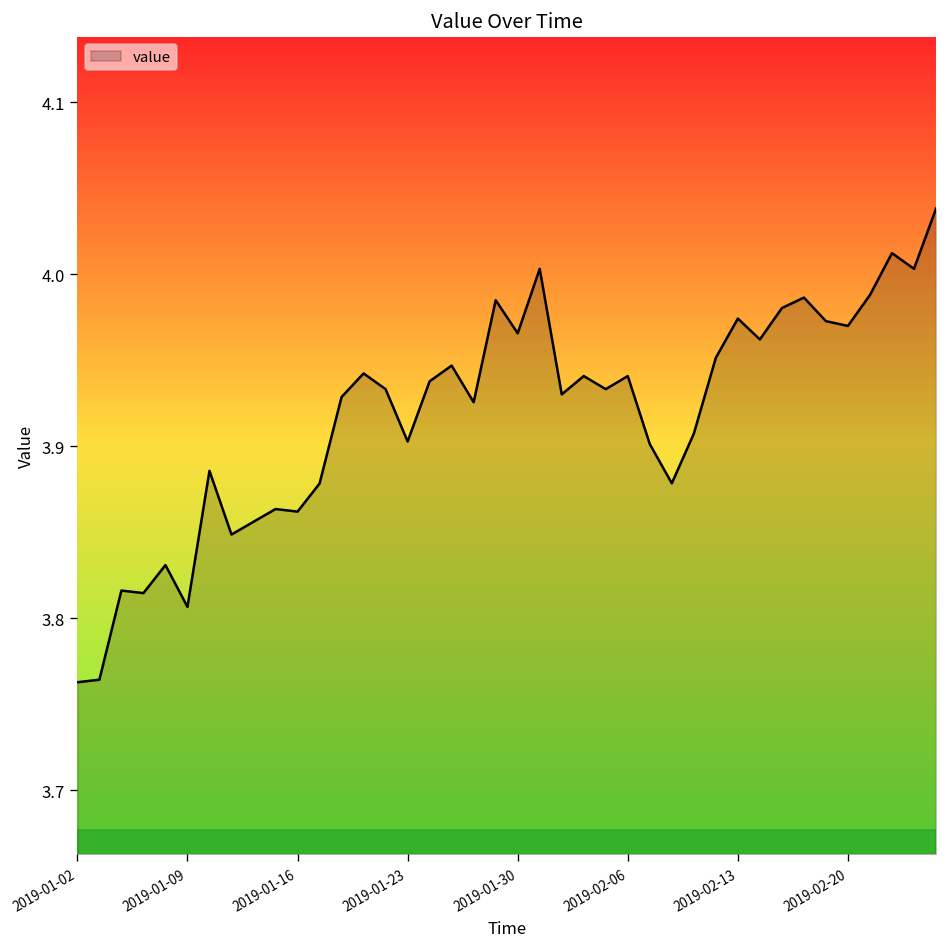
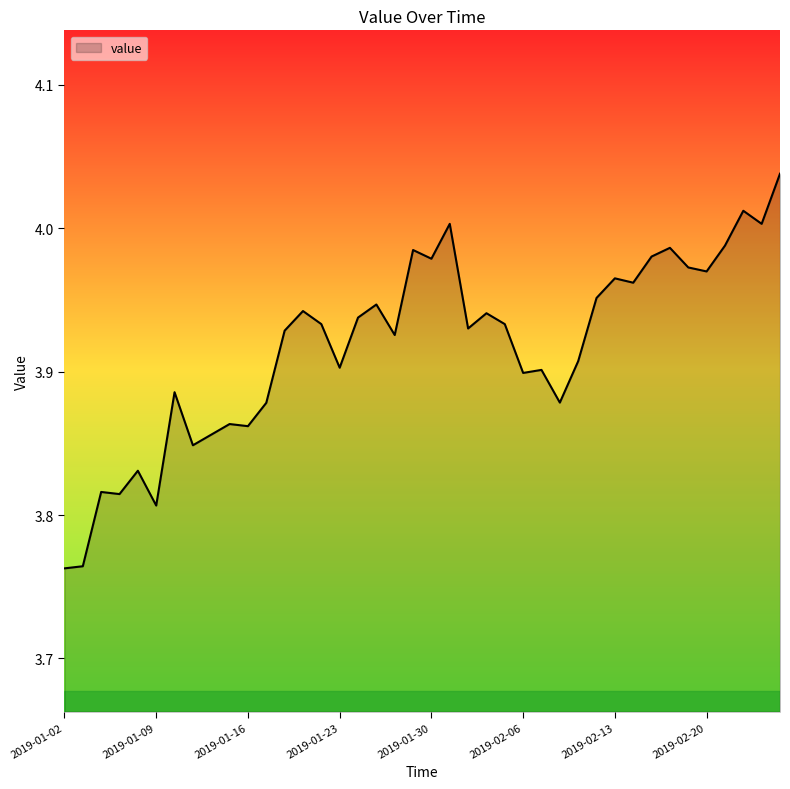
2019-01-30: 3.966 -> 3.979
2019-02-06: 3.941 -> 3.899
2019-02-13: 3.974 -> 3.965
